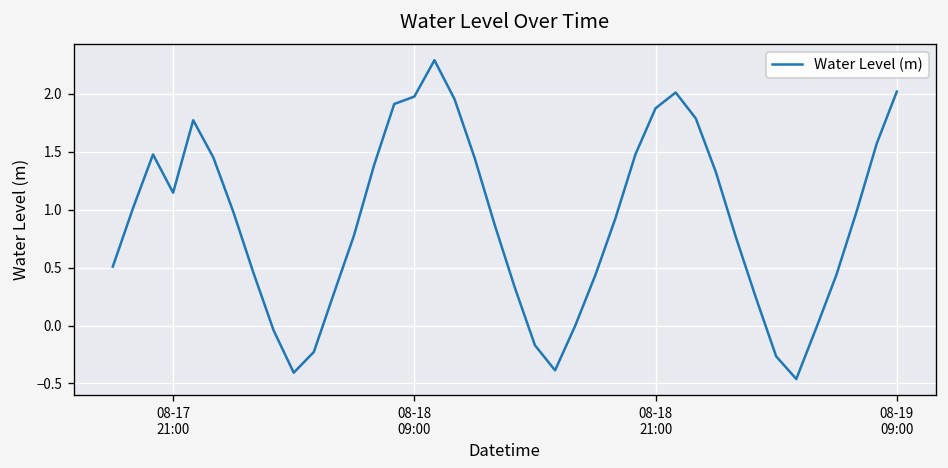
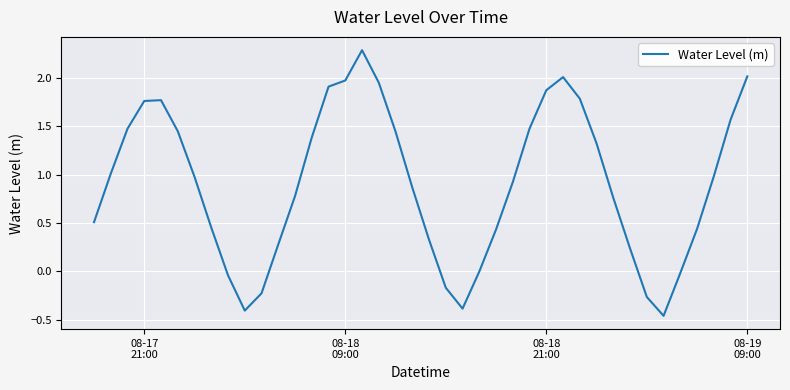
08-17 21:00: 1.1 -> 1.8
